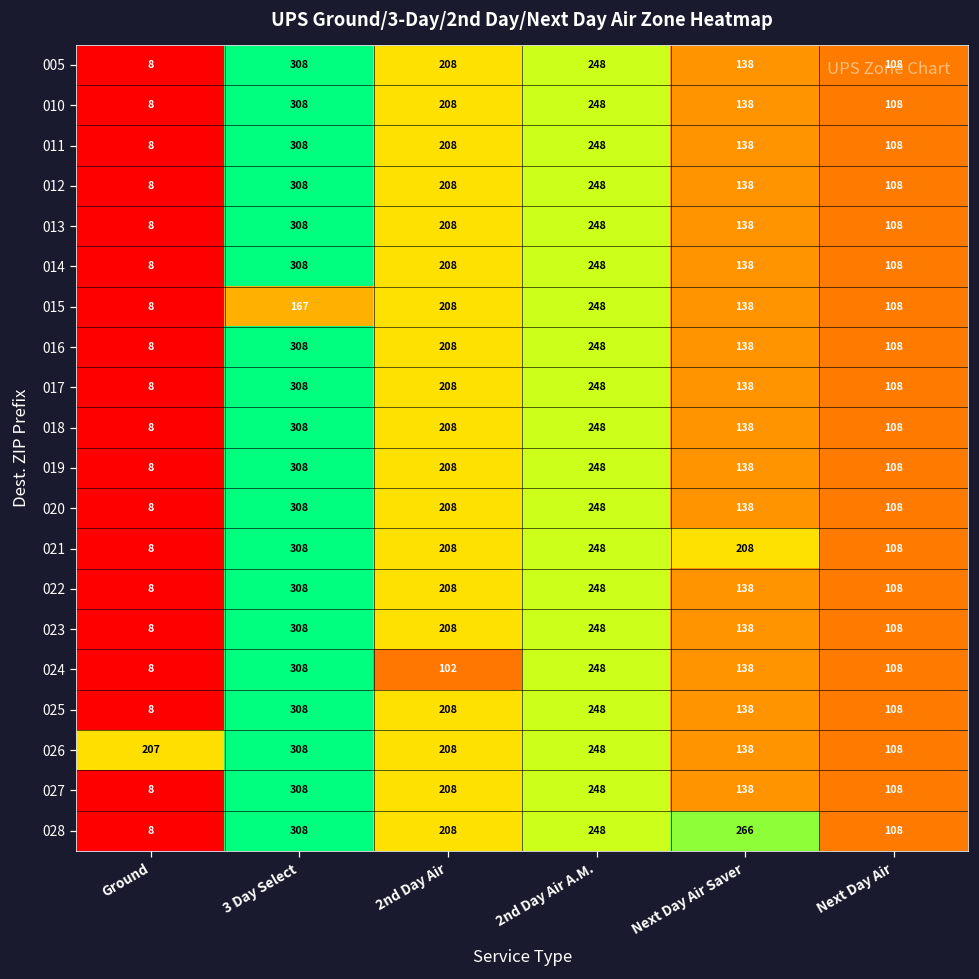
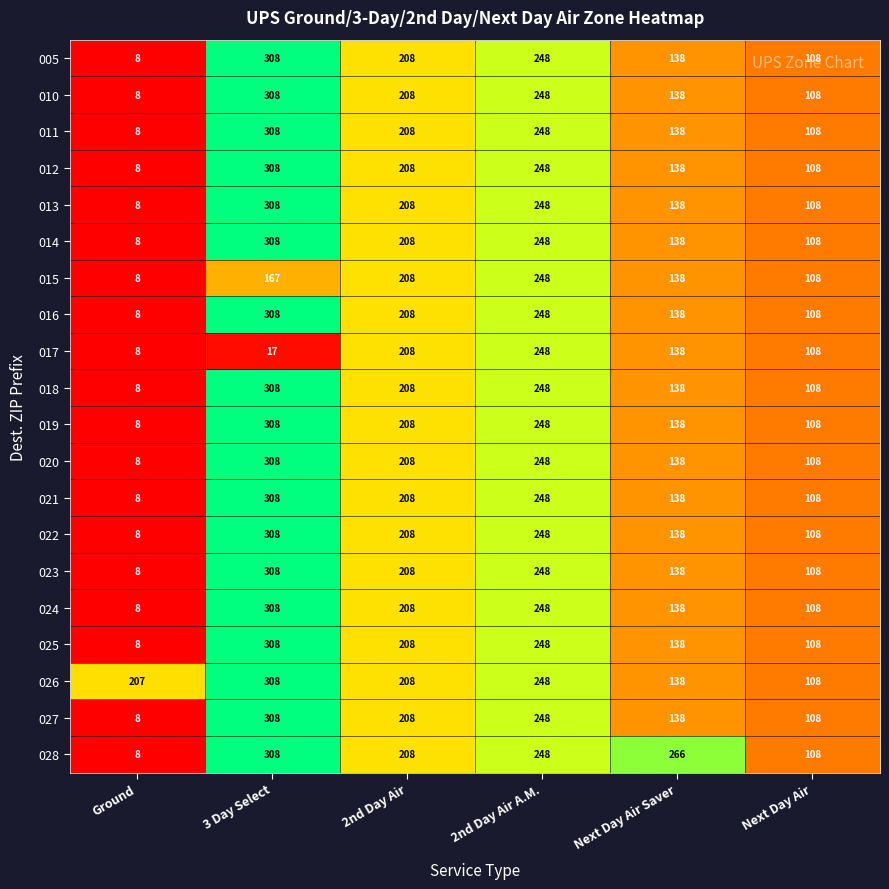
017, 3 Day Select: 308 -> 17
021, Next Day Air Saver: 208 -> 138
024, 2nd Day Air: 102 -> 208
